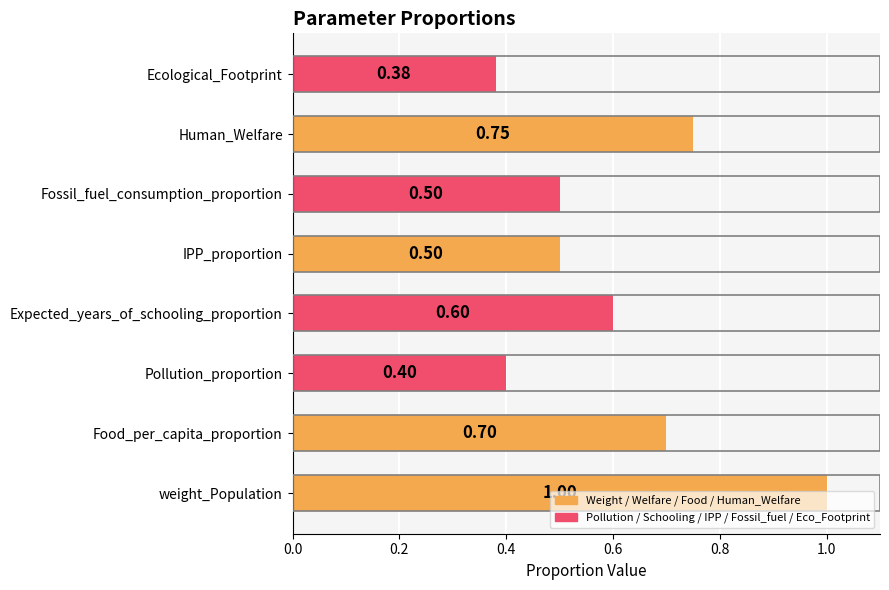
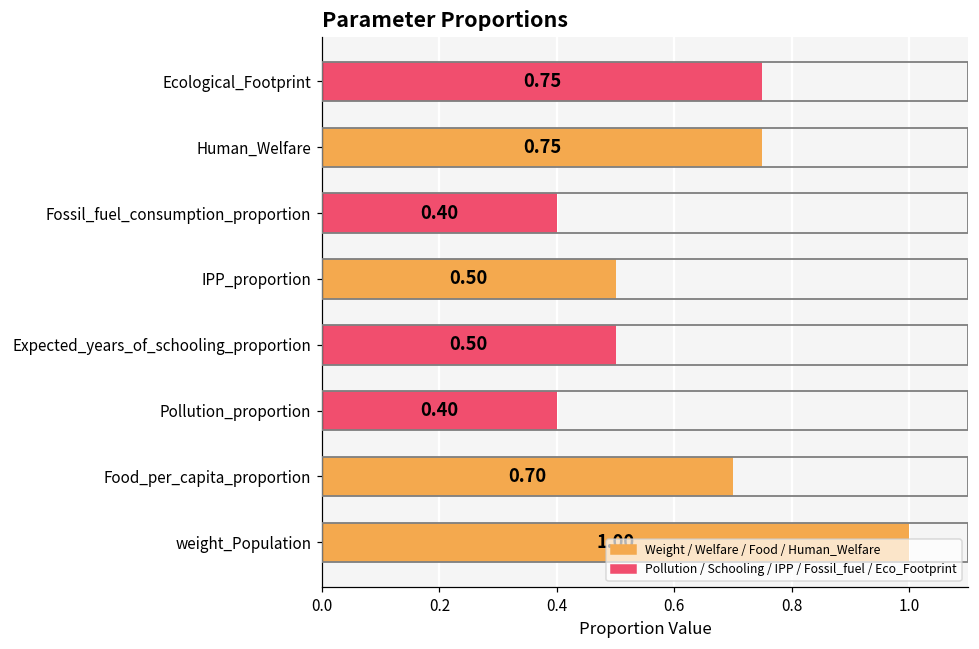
Ecological_Footprint: 0.38 -> 0.75
Fossil_fuel_consumption_proportion: 0.50 -> 0.40
Expected_years_of_schooling_proportion: 0.60 -> 0.50
